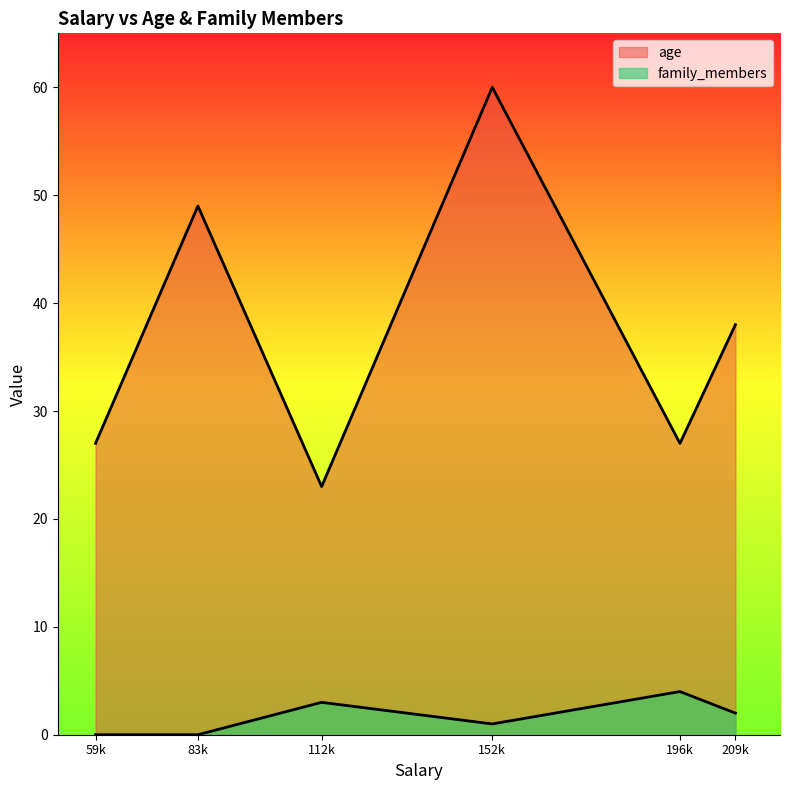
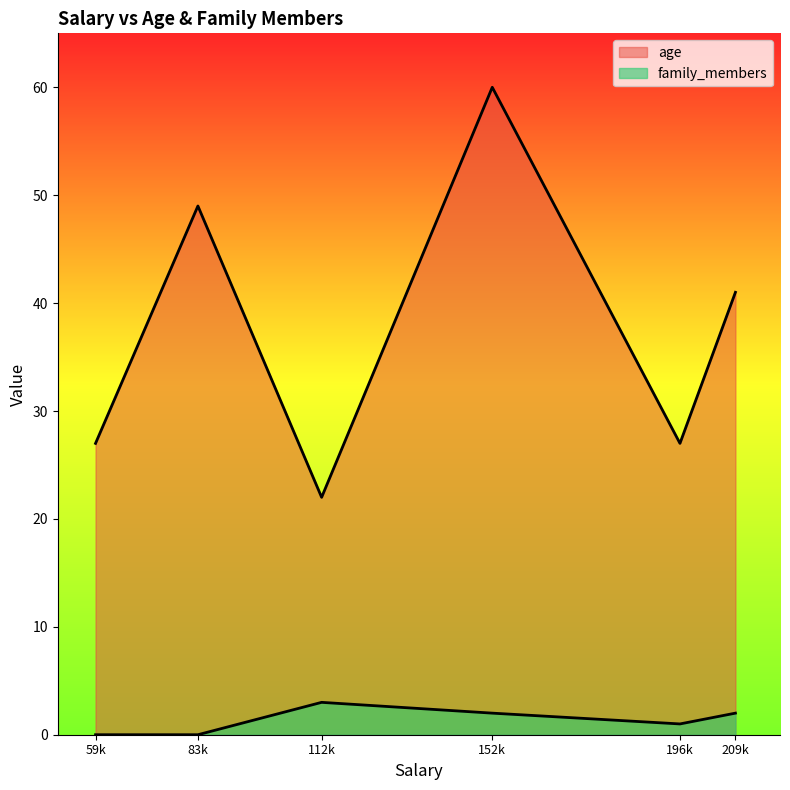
age, 112k: 23 -> 22
family_members, 152k: 1 -> 2
family_members, 196k: 4 -> 1
age, 209k: 38 -> 41
